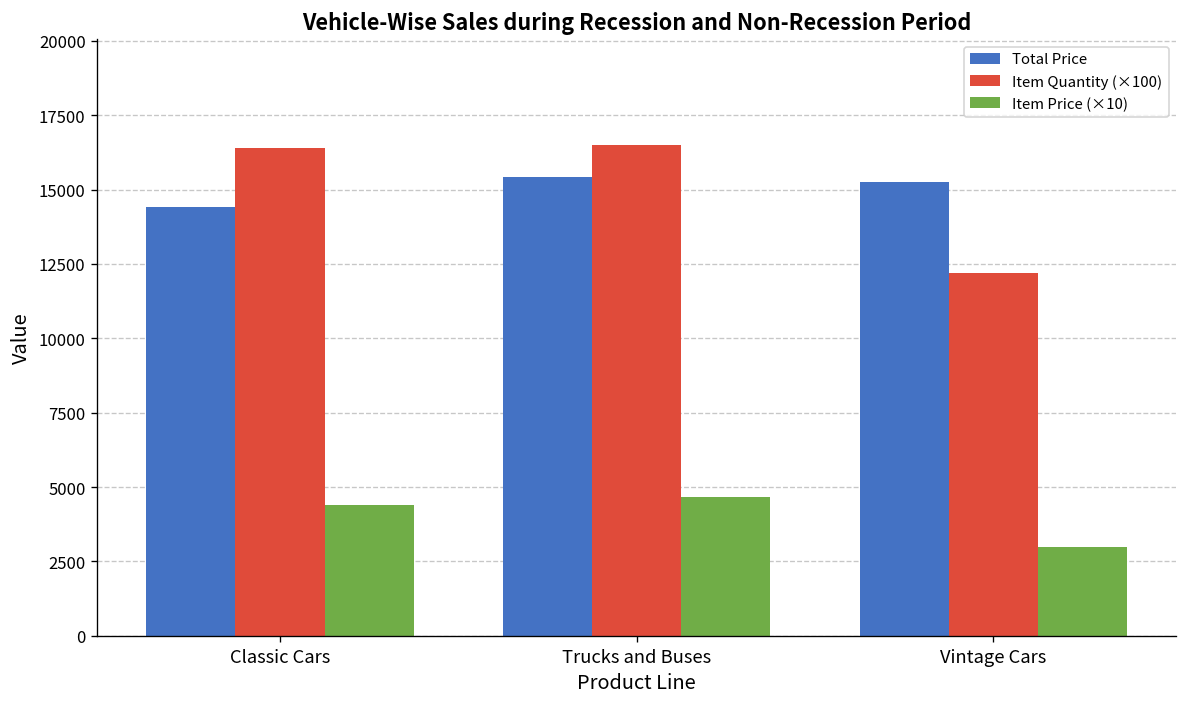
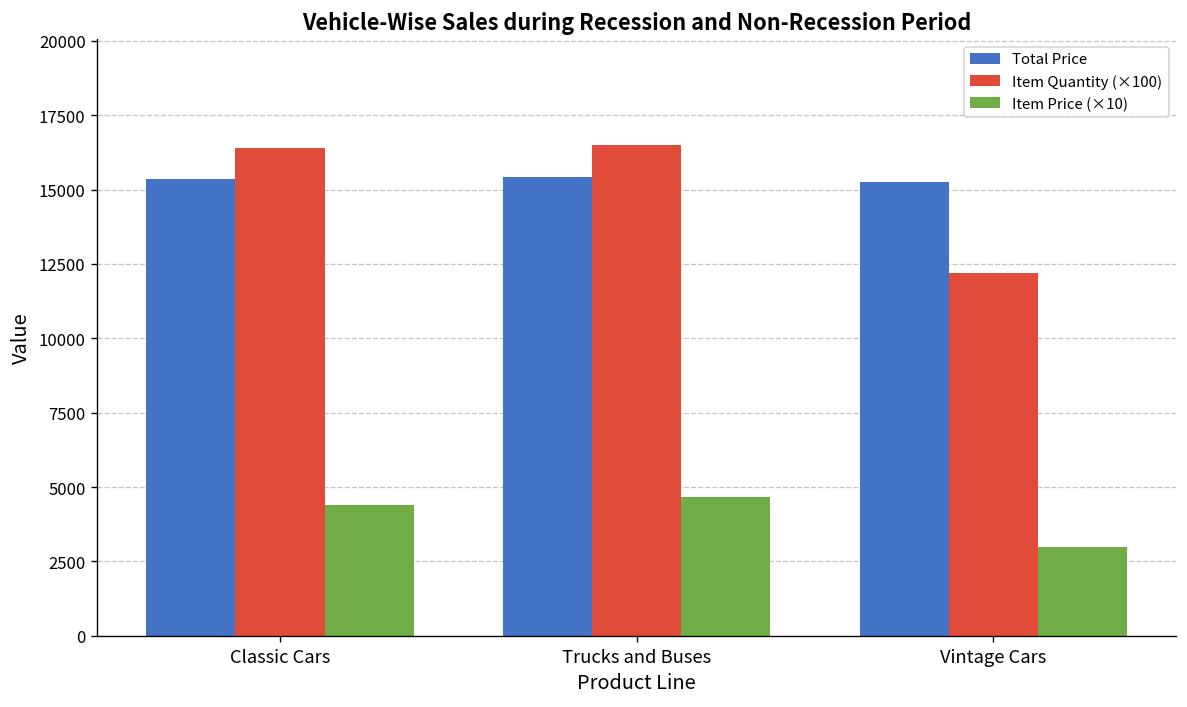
Total Price, Classic Cars: 14400 -> 15400
